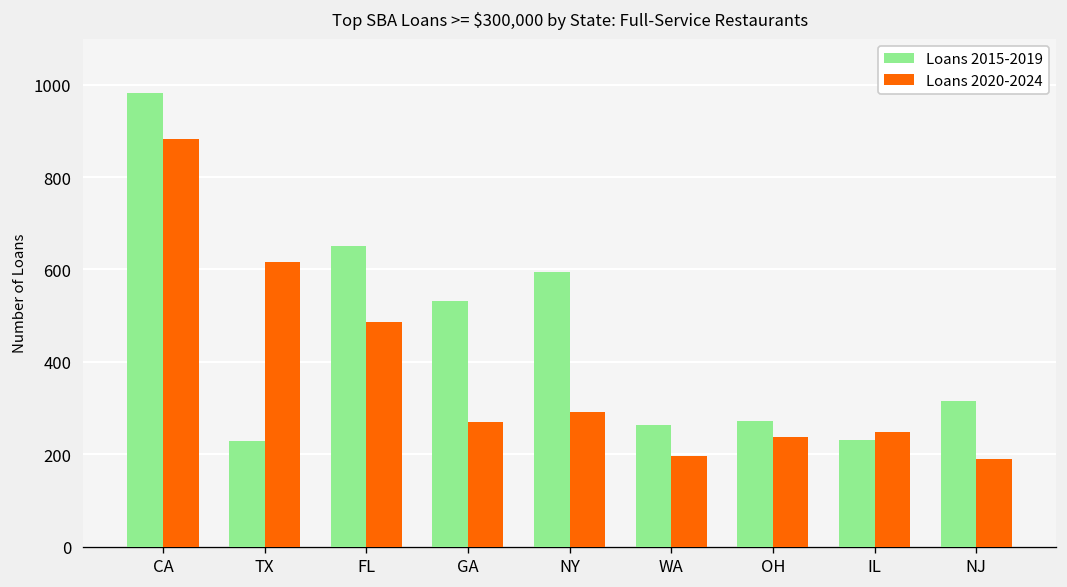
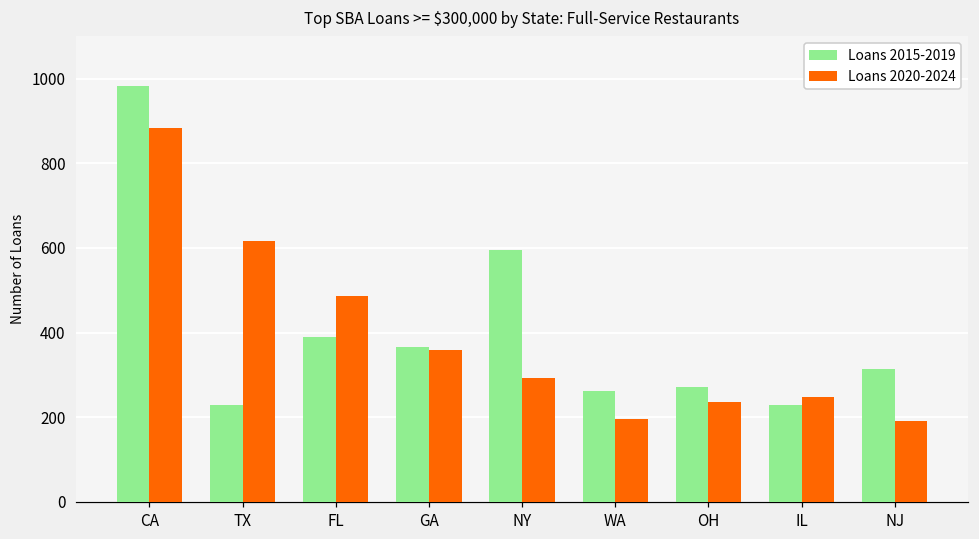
Loans 2015-2019, FL: 650 -> 390
Loans 2015-2019, GA: 530 -> 370
Loans 2020-2024, GA: 270 -> 360
